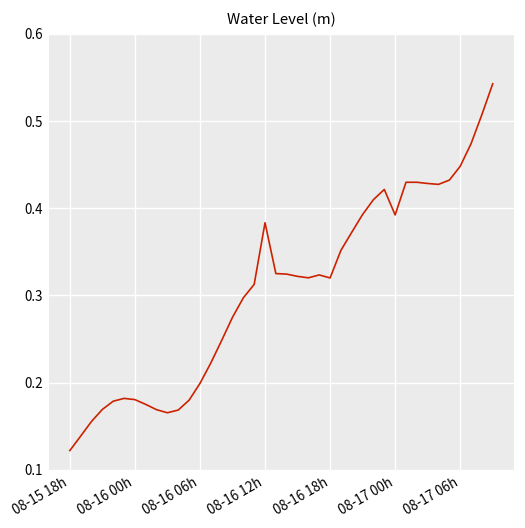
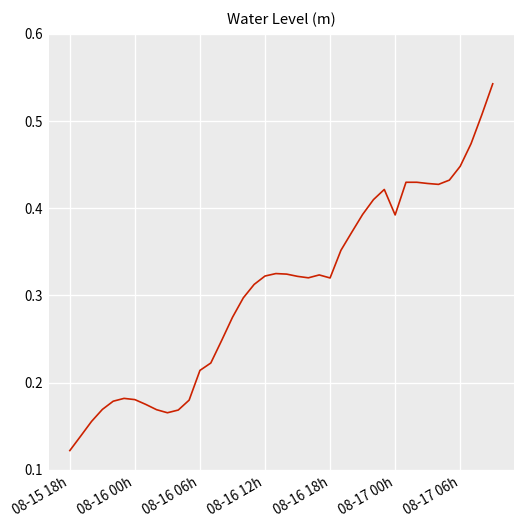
08-16 06h: 0.20 -> 0.21
08-16 12h: 0.38 -> 0.32
